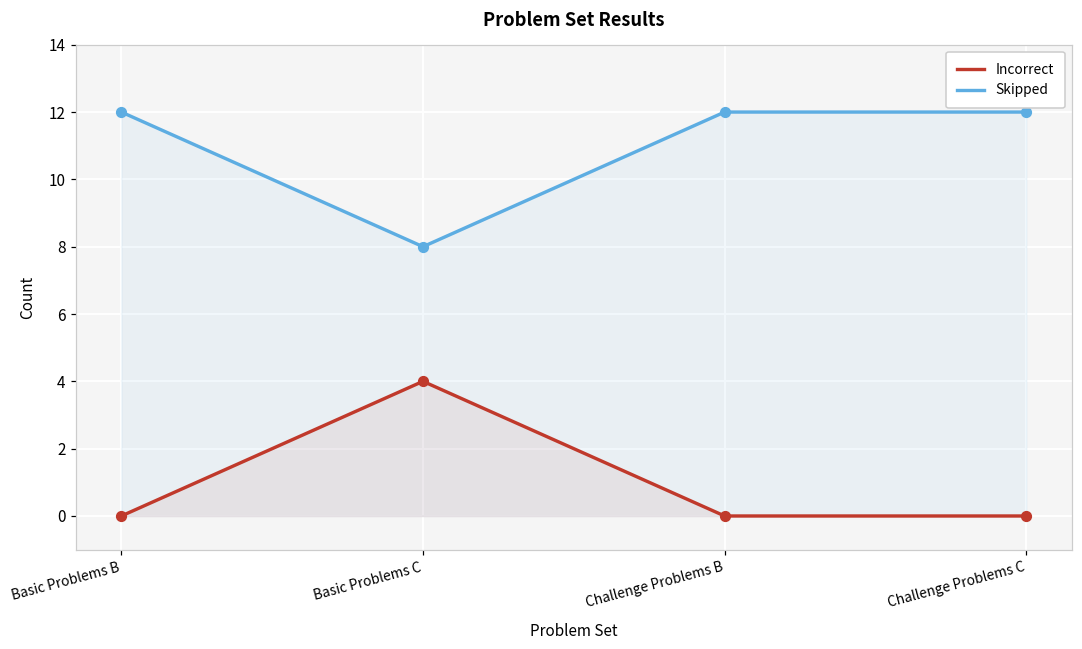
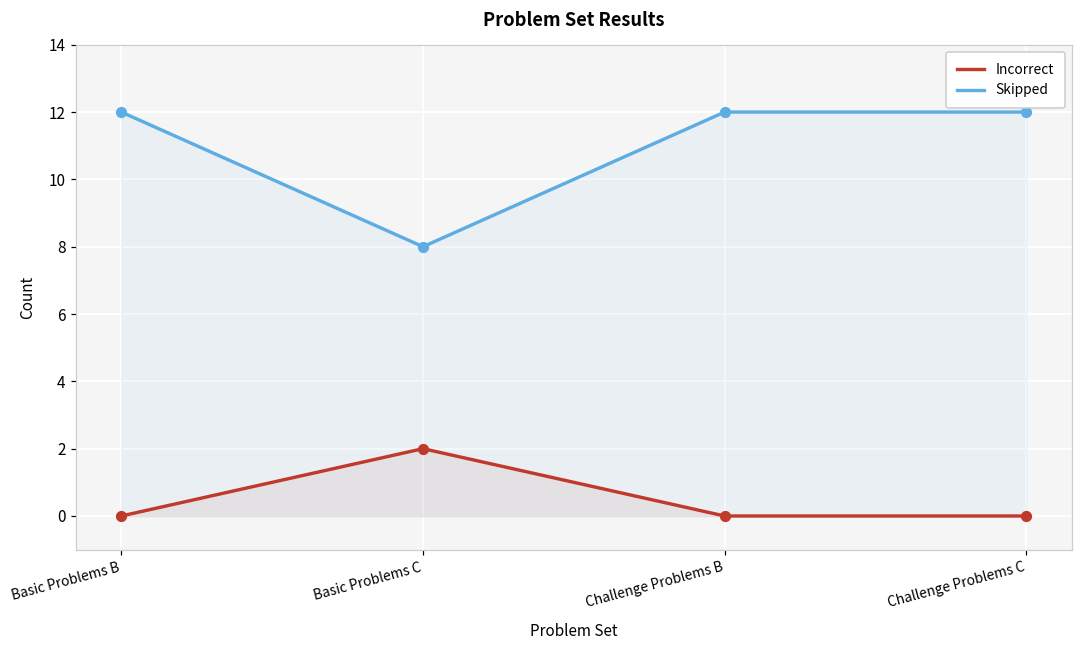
Incorrect, Basic Problems C: 4 -> 2
